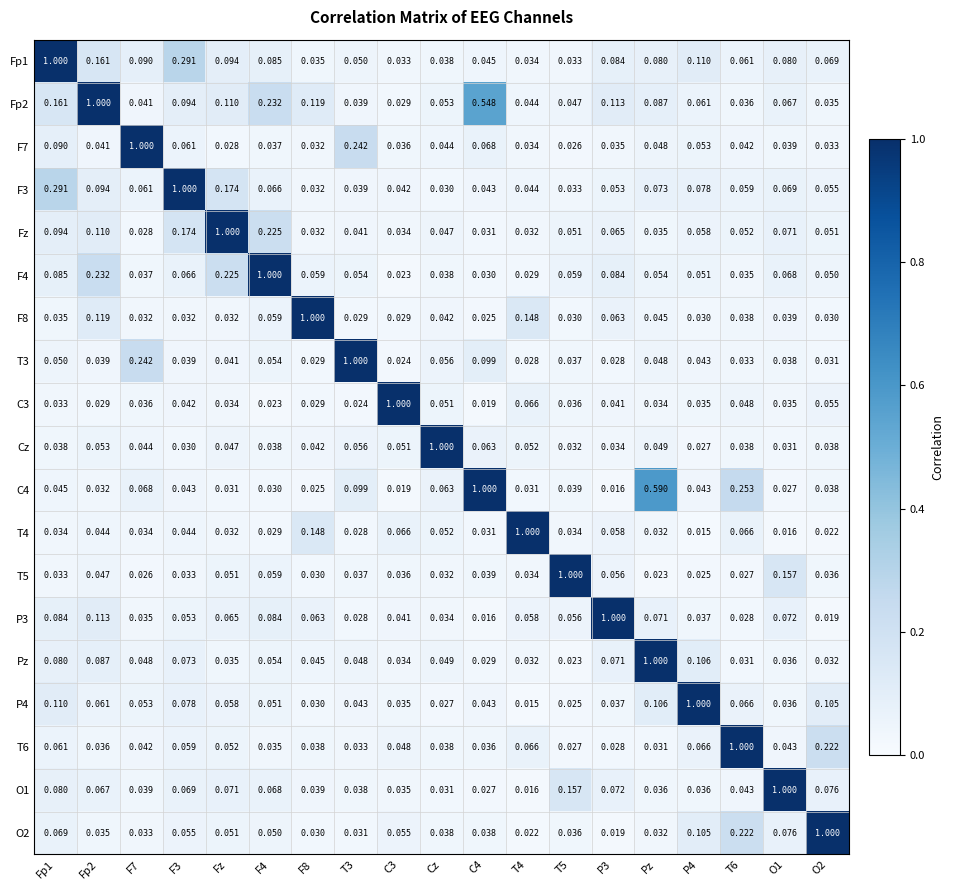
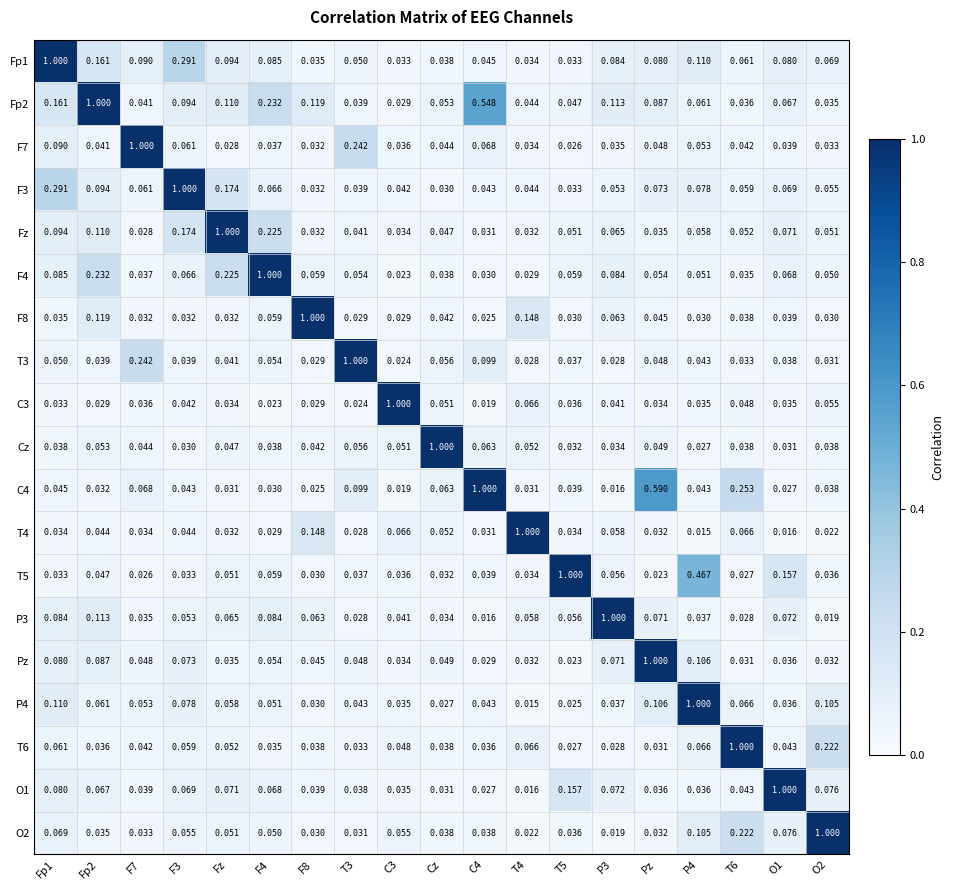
T5, P4: 0.025 -> 0.467
